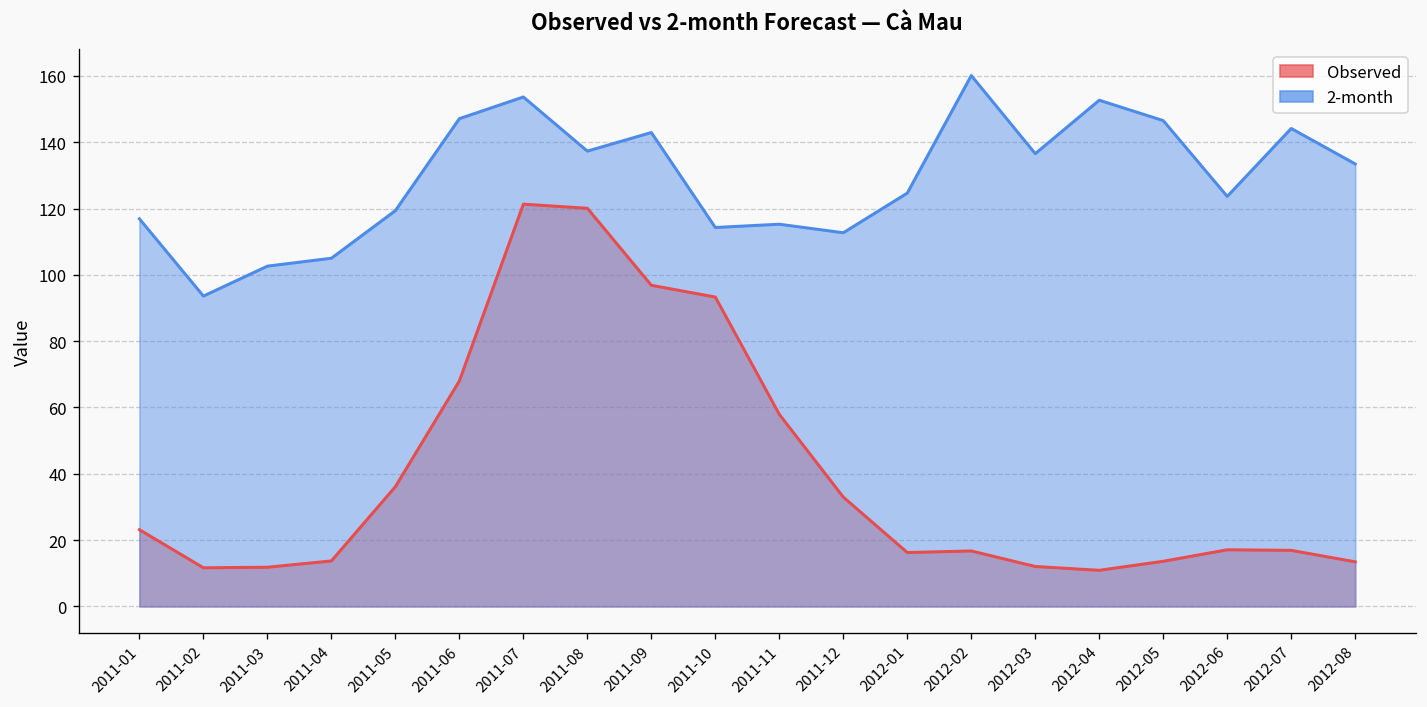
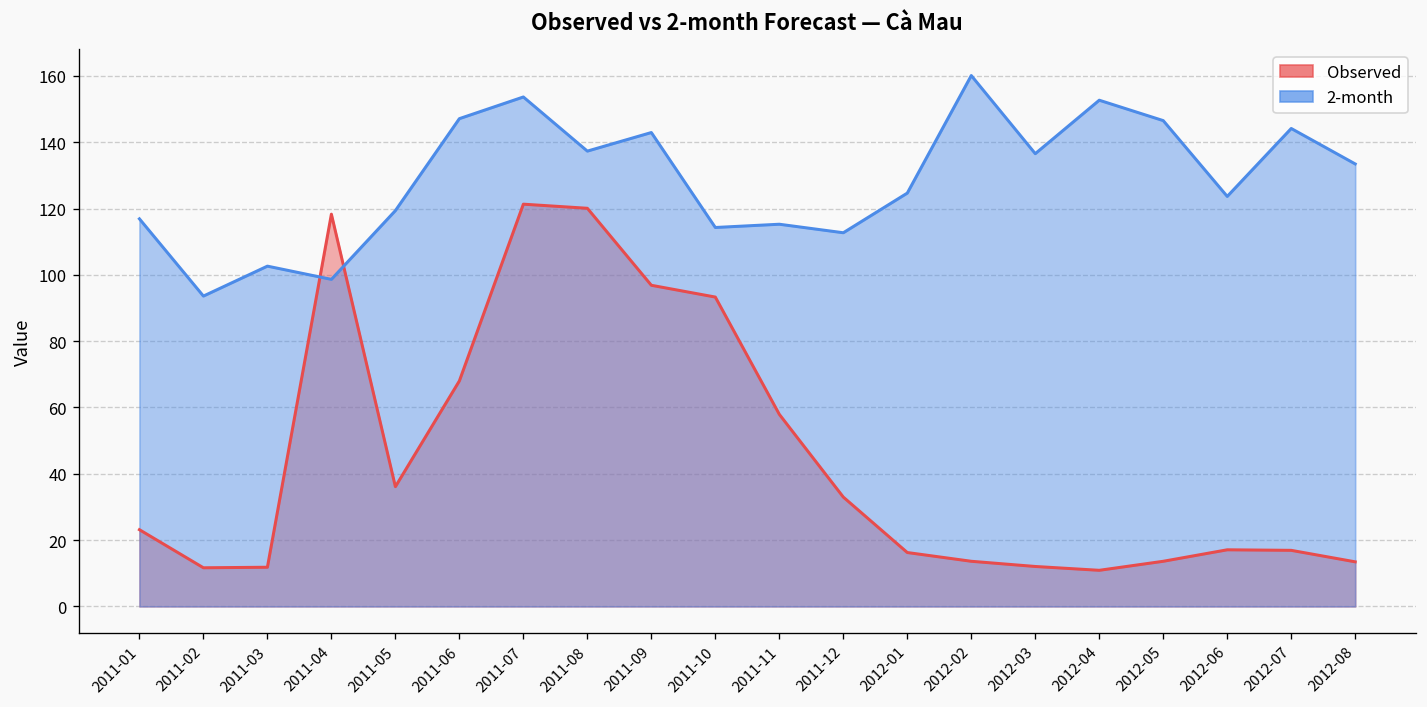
Observed, 2011-04: 14 -> 118
2-month, 2011-04: 105 -> 99
Observed, 2012-02: 17 -> 14
